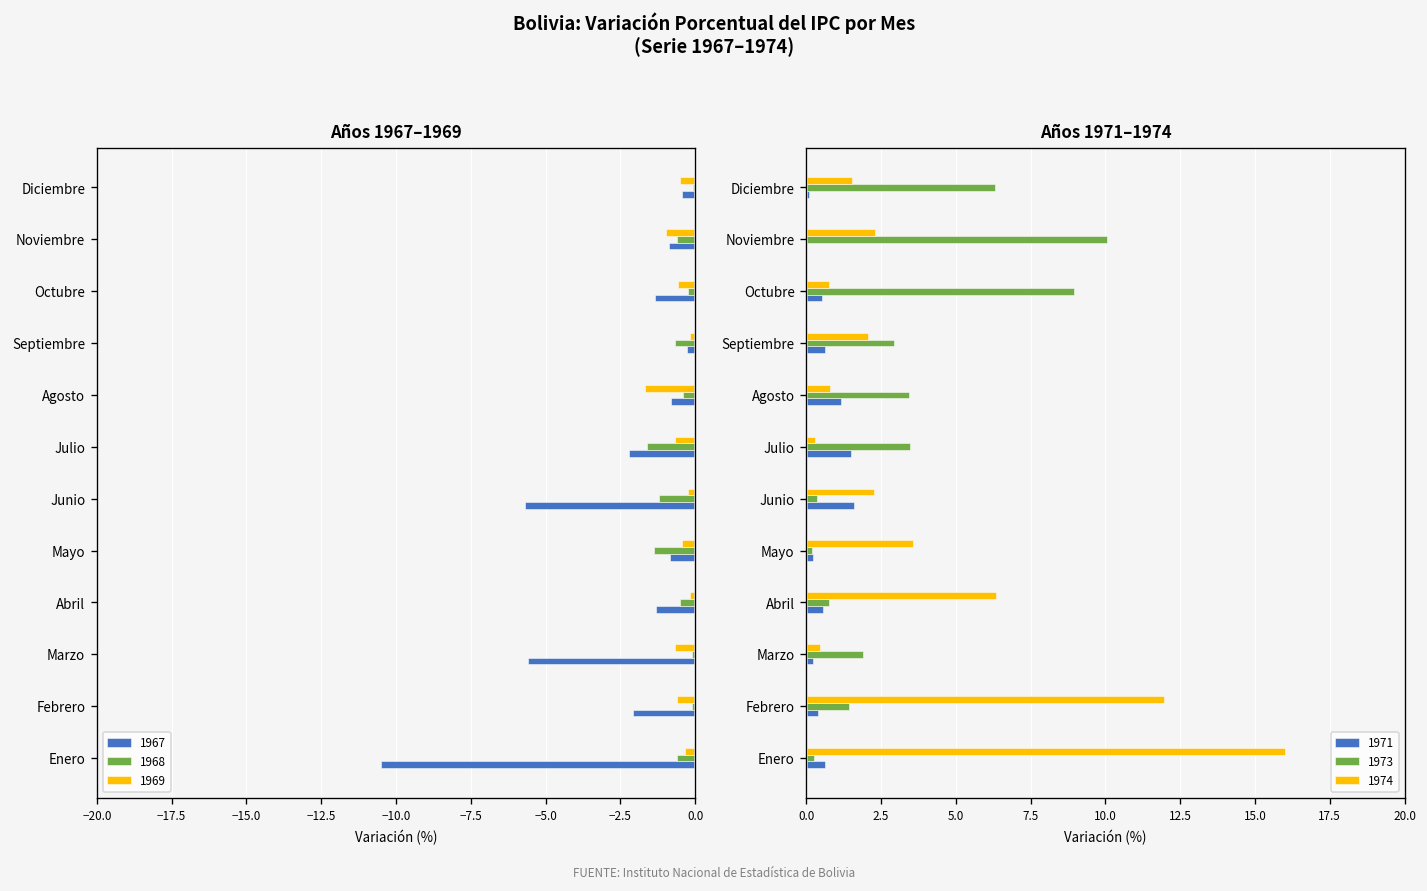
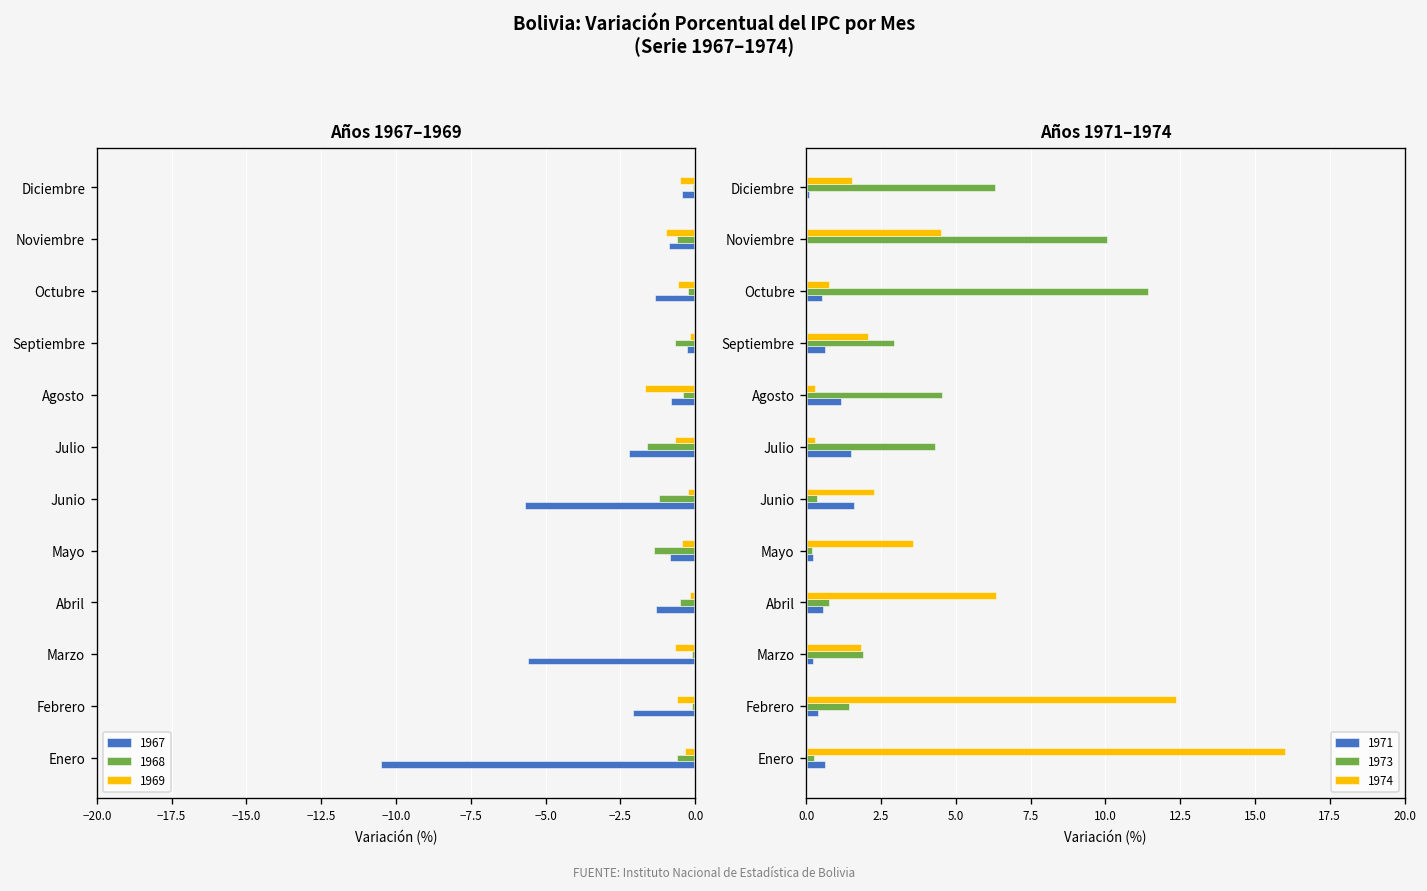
Años 1971–1974, 1974, Noviembre: 2.3 -> 4.5
Años 1971–1974, 1973, Octubre: 9.0 -> 11.4
Años 1971–1974, 1974, Agosto: 0.8 -> 0.3
Años 1971–1974, 1973, Agosto: 3.4 -> 4.6
Años 1971–1974, 1973, Julio: 3.5 -> 4.3
Años 1971–1974, 1974, Marzo: 0.5 -> 1.8
Años 1971–1974, 1974, Febrero: 12.0 -> 12.4
